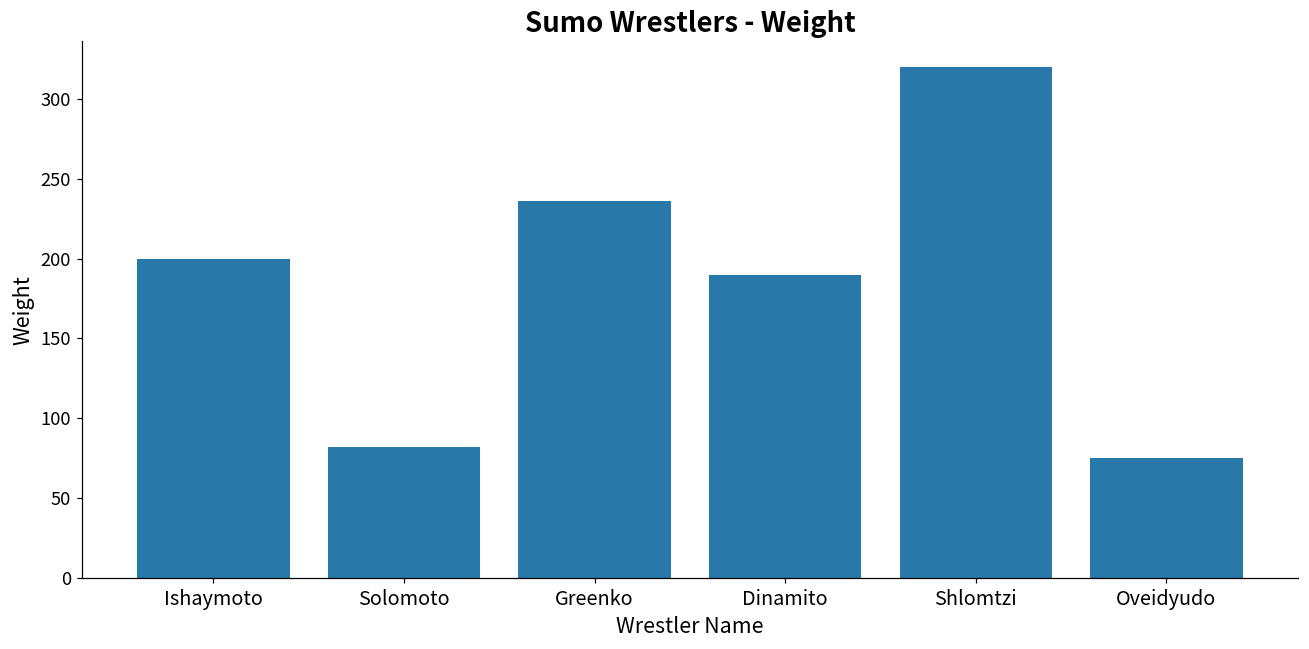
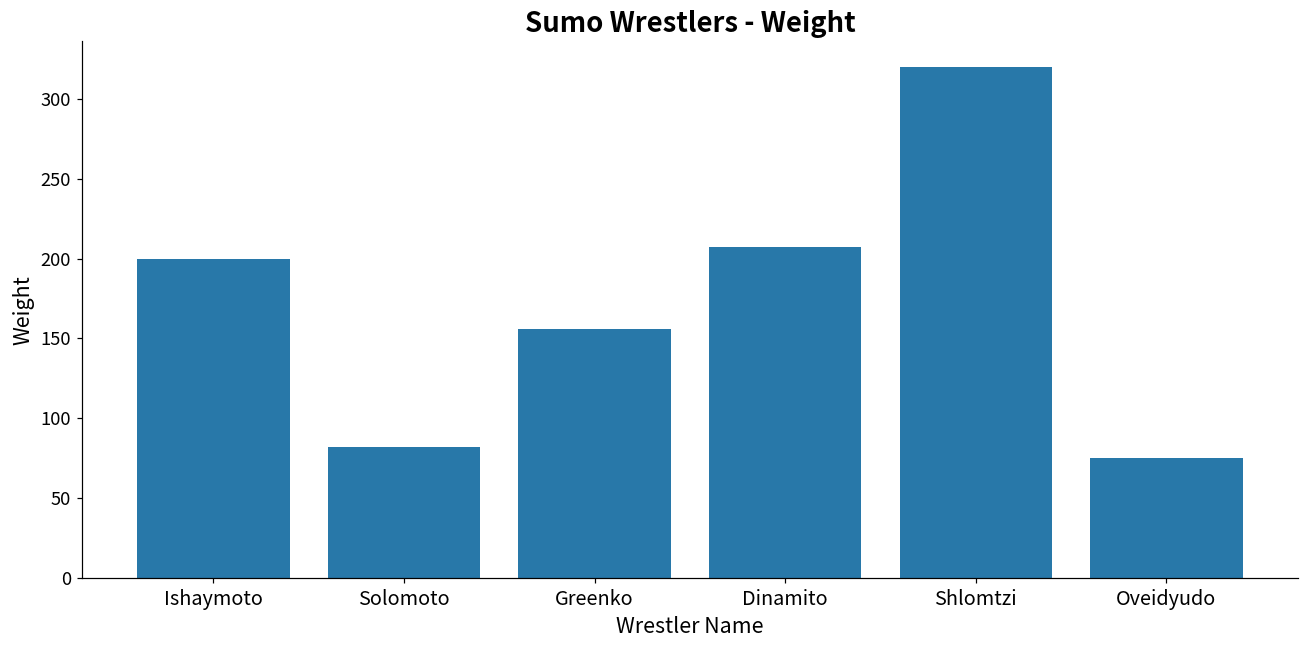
Greenko: 236 -> 156
Dinamito: 190 -> 207
